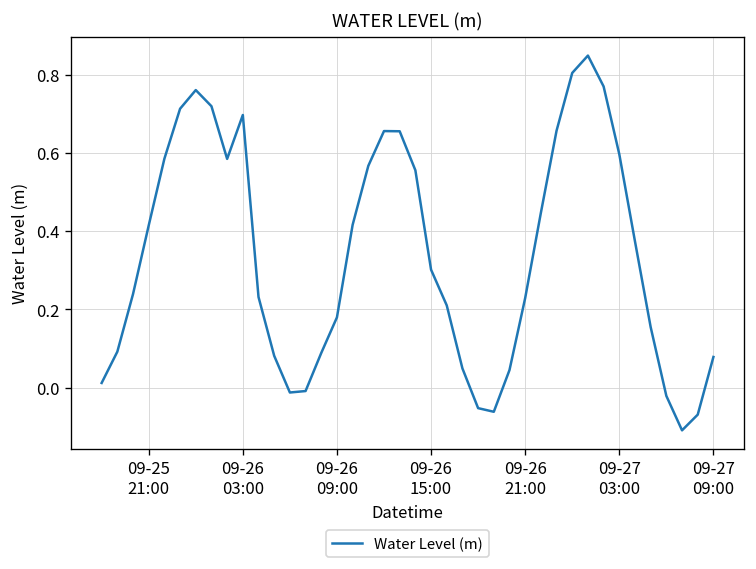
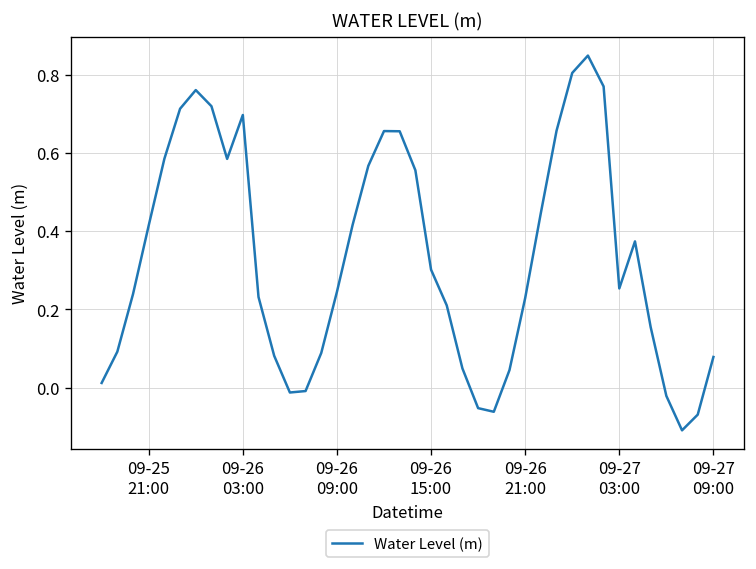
09-26 09:00: 0.18 -> 0.24
09-27 03:00: 0.60 -> 0.25
